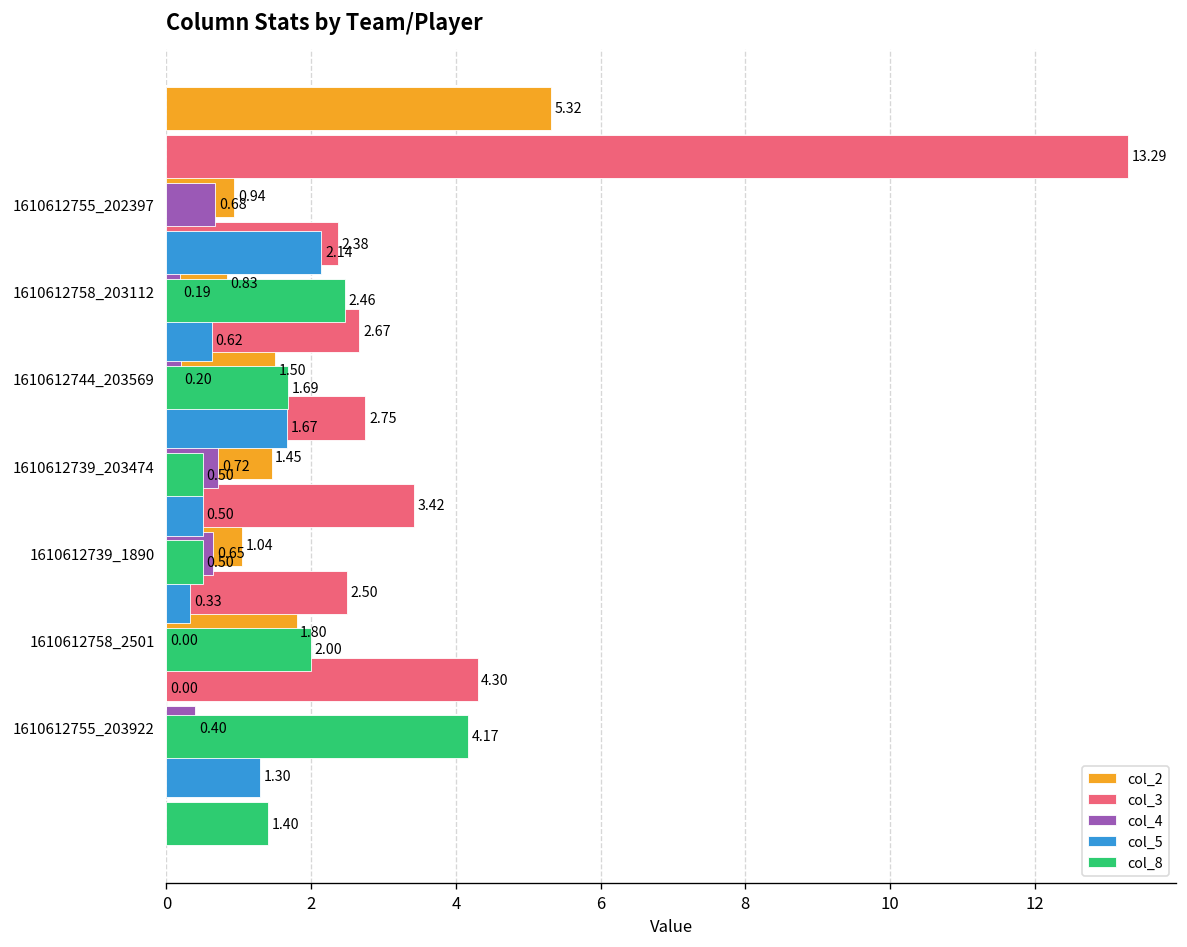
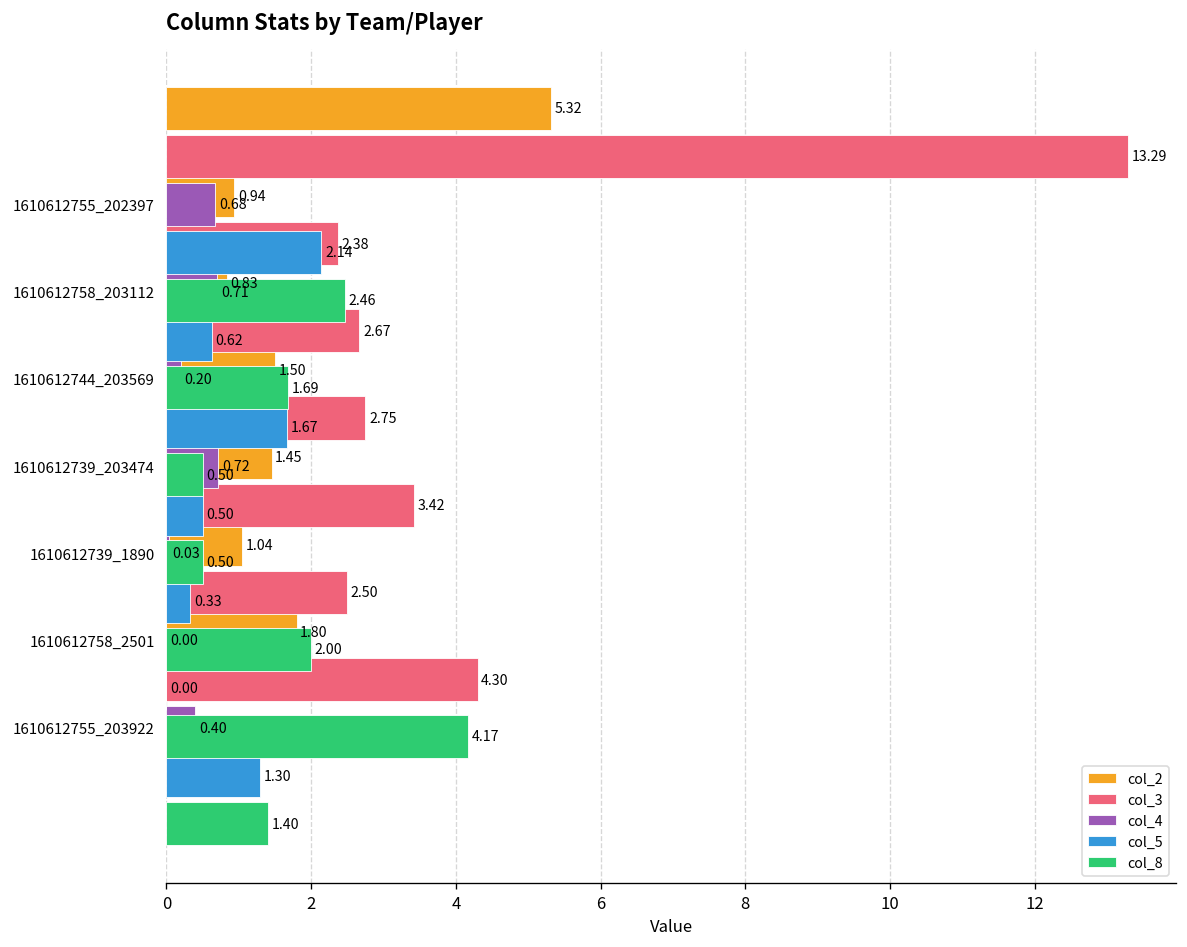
col_4, 1610612758_203112: 0.19 -> 0.71
col_4, 1610612739_1890: 0.65 -> 0.03
